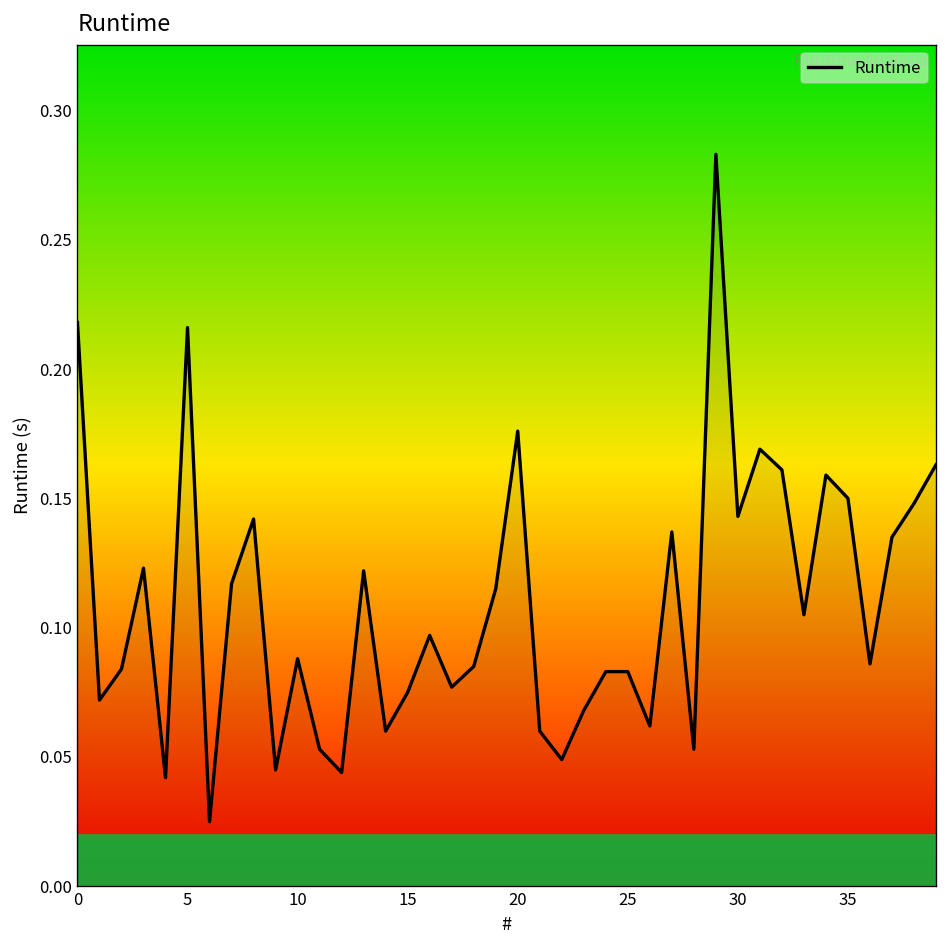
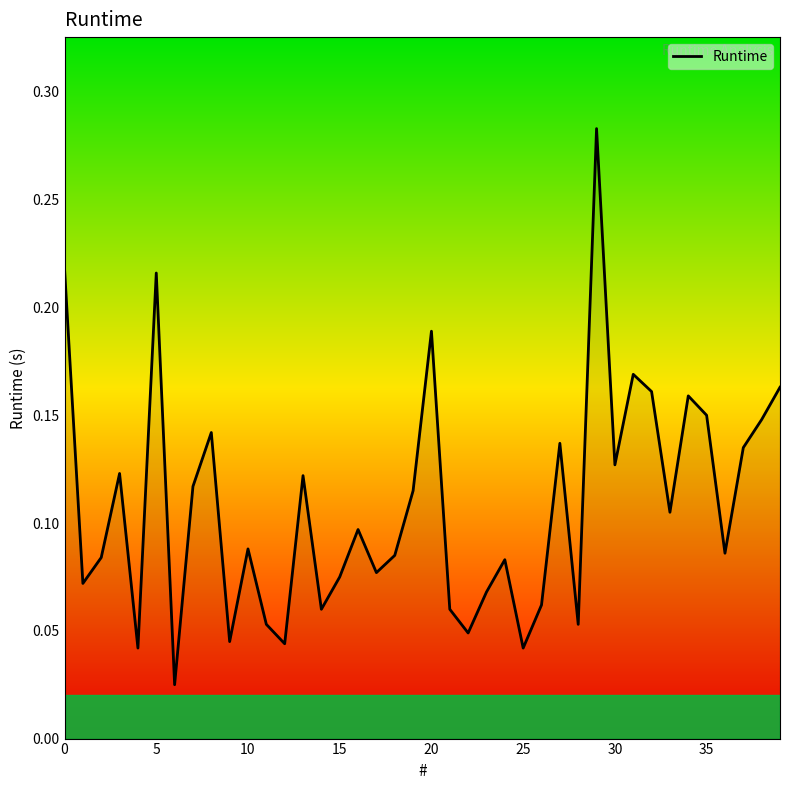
20: 0.176 -> 0.189
25: 0.083 -> 0.042
30: 0.143 -> 0.127
